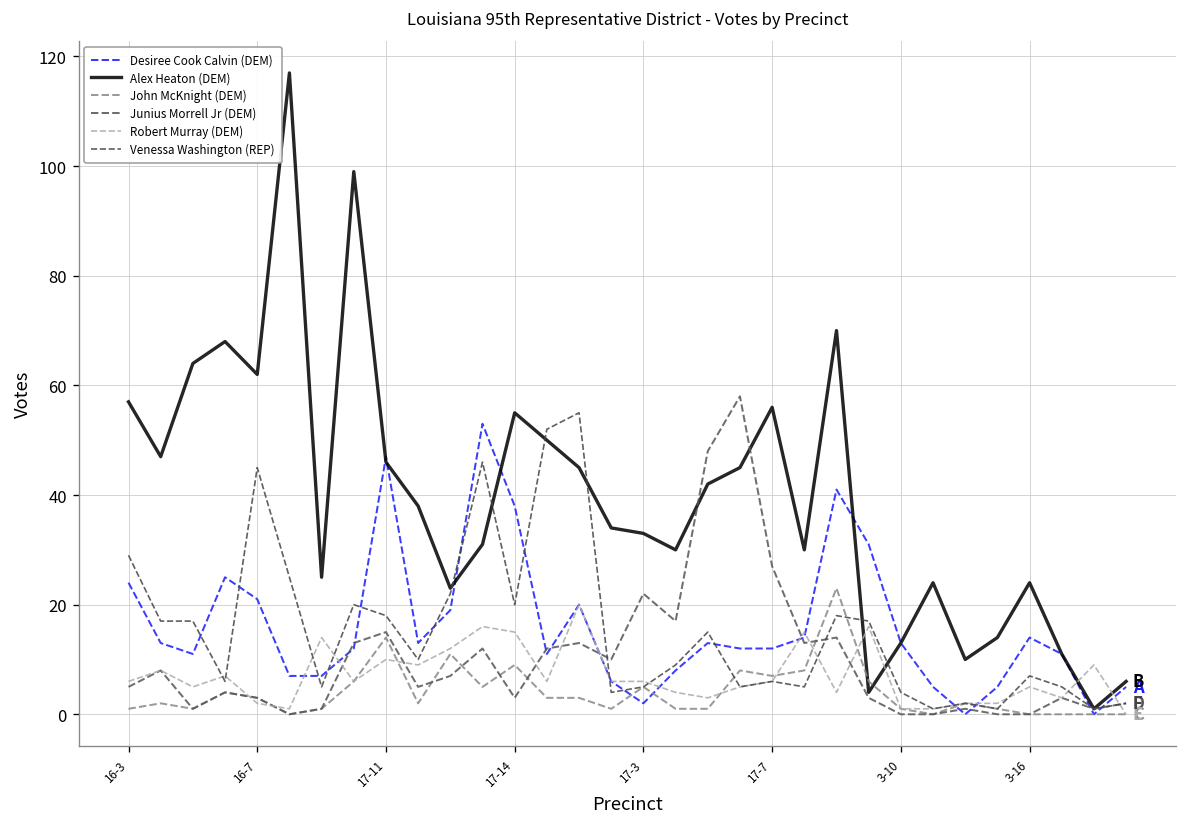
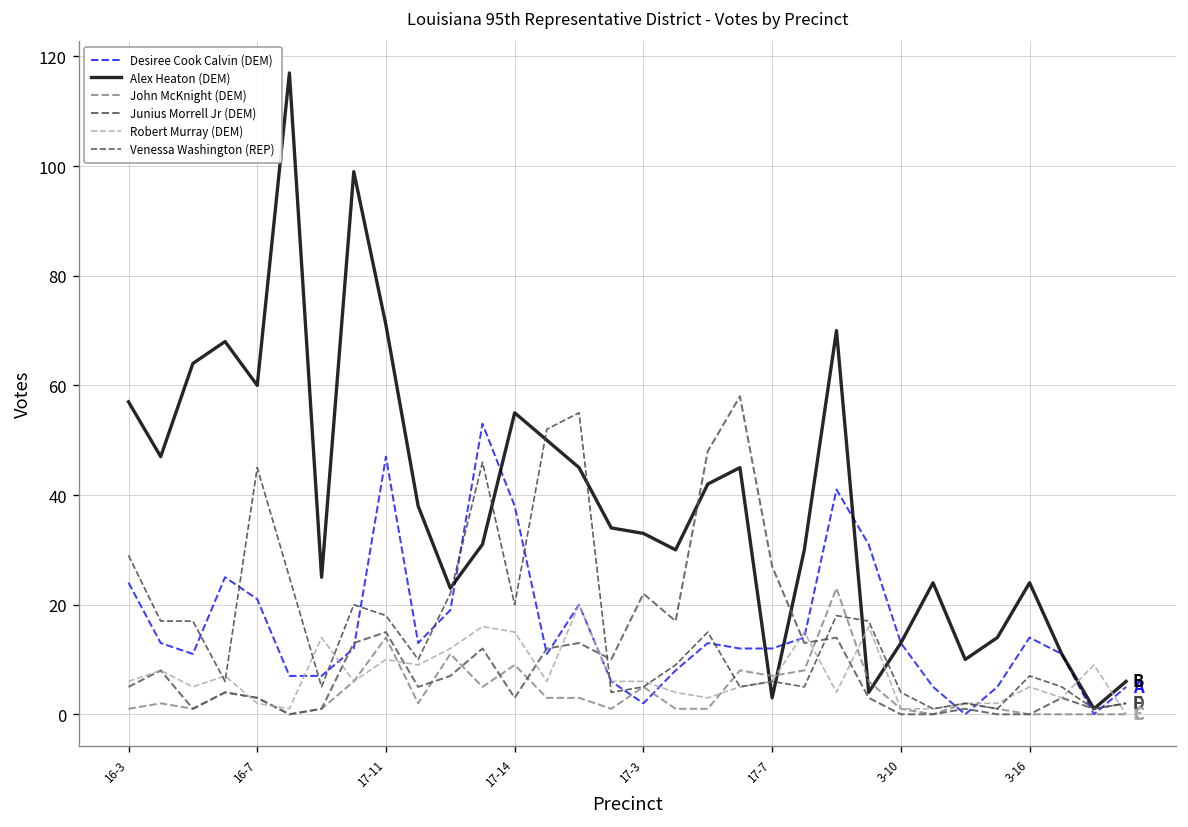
Alex Heaton (DEM), 16-7: 62 -> 60
Alex Heaton (DEM), 17-11: 46 -> 71
Alex Heaton (DEM), 17-7: 56 -> 3
